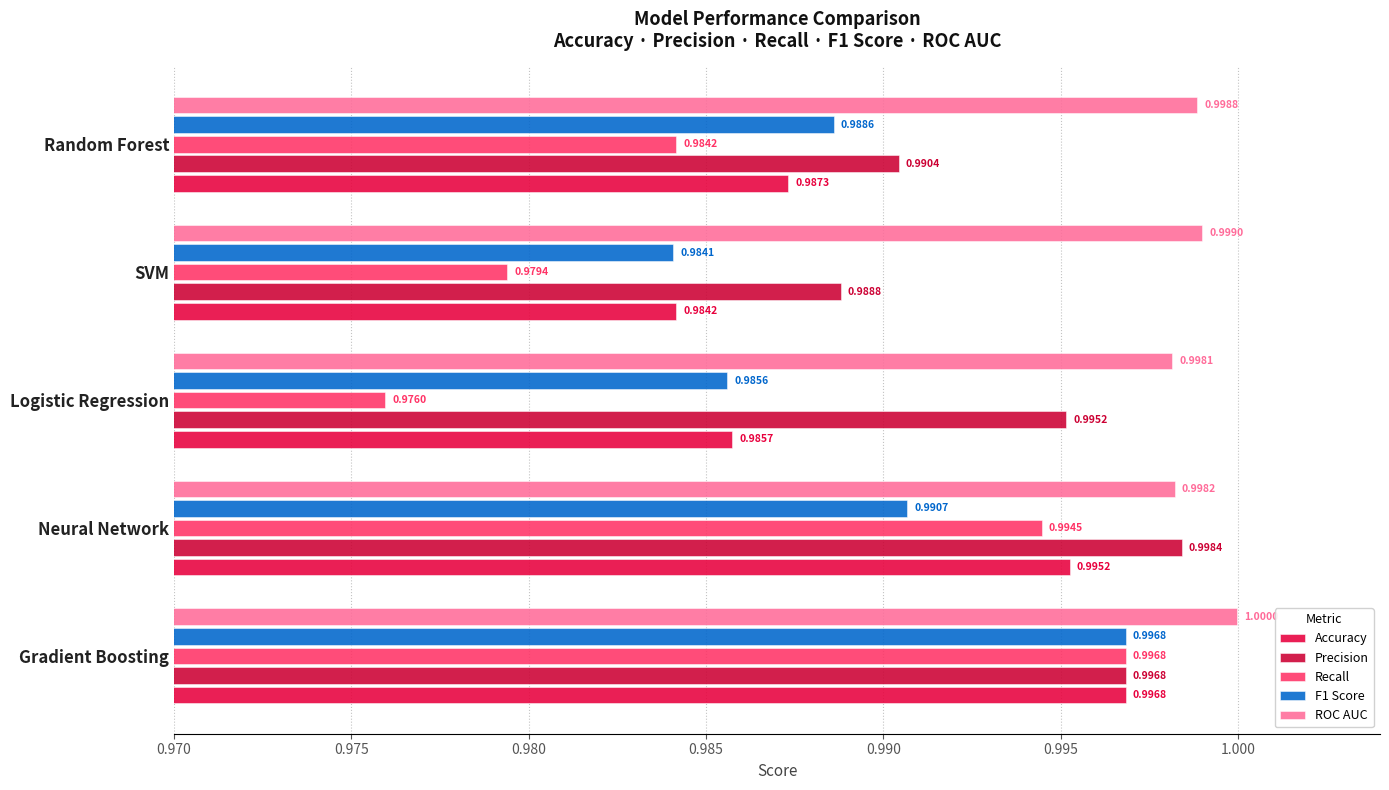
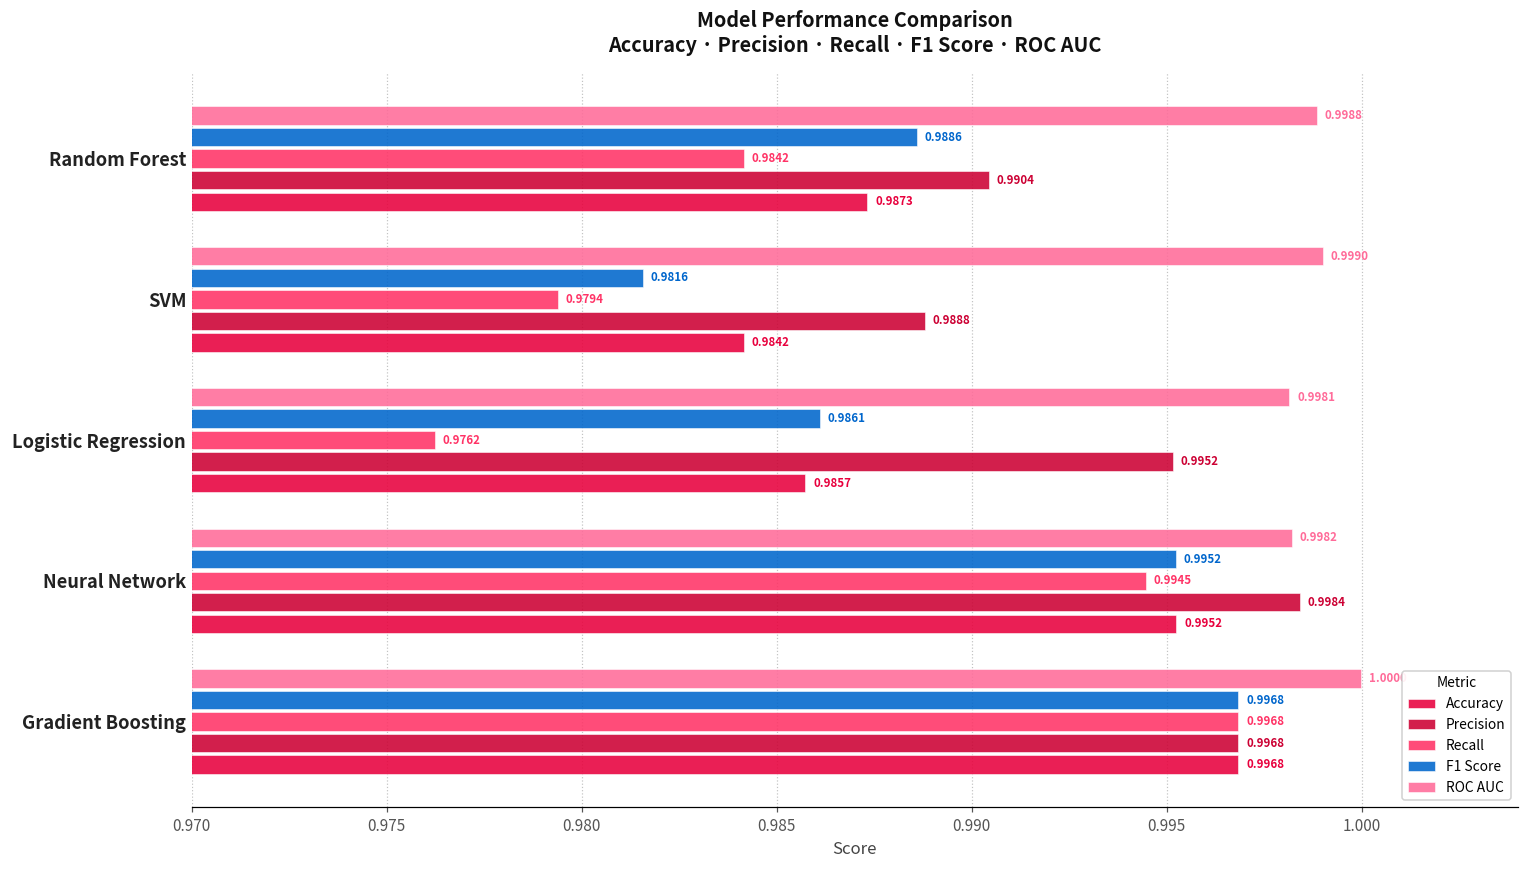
F1 Score, SVM: 0.9841 -> 0.9816
F1 Score, Logistic Regression: 0.9856 -> 0.9861
Recall, Logistic Regression: 0.9760 -> 0.9762
F1 Score, Neural Network: 0.9907 -> 0.9952
